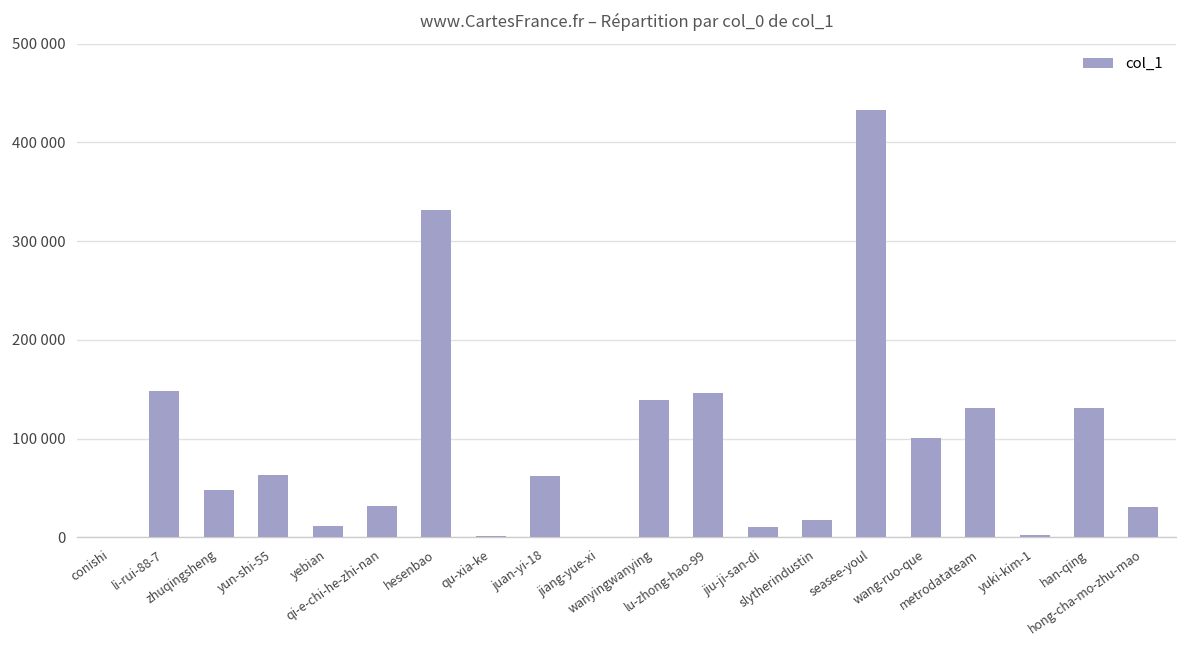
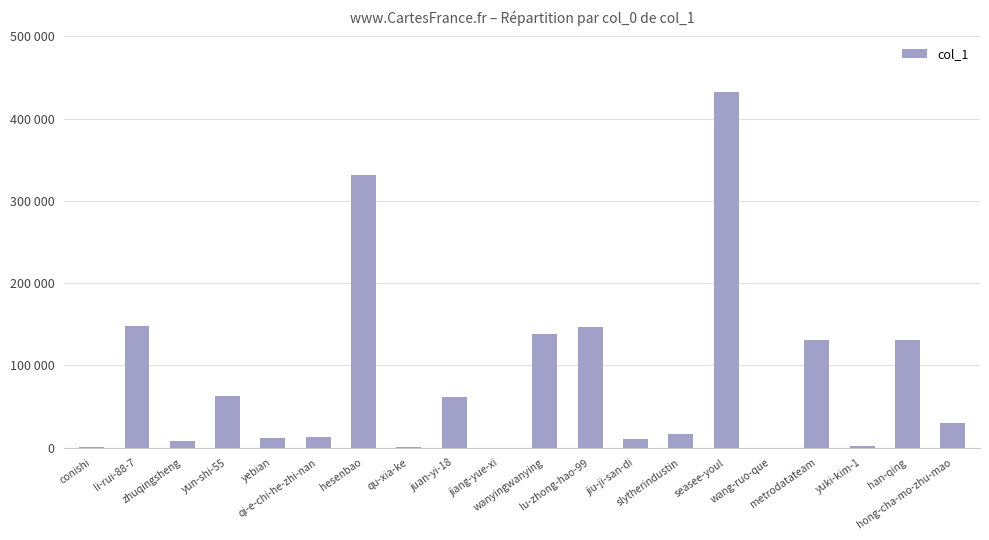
zhuqingsheng: 50000 -> 10000
qi-e-chi-he-zhi-nan: 30000 -> 10000
wang-ruo-que: 100000 -> 0
